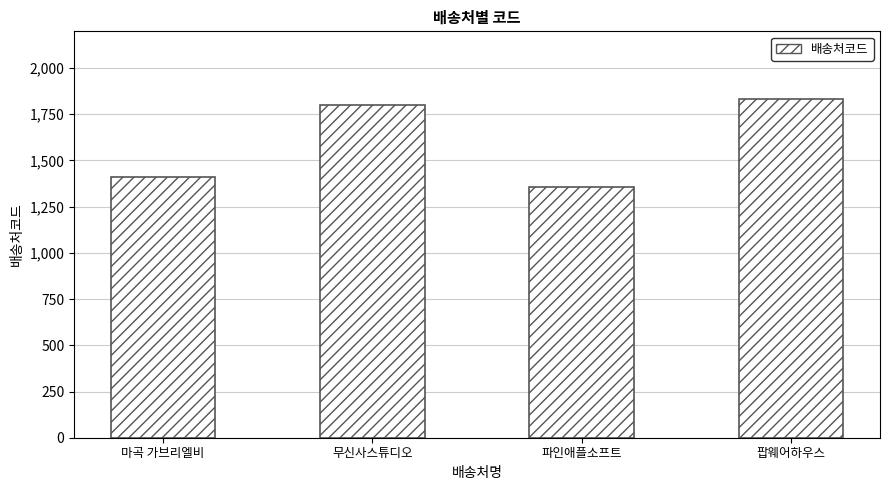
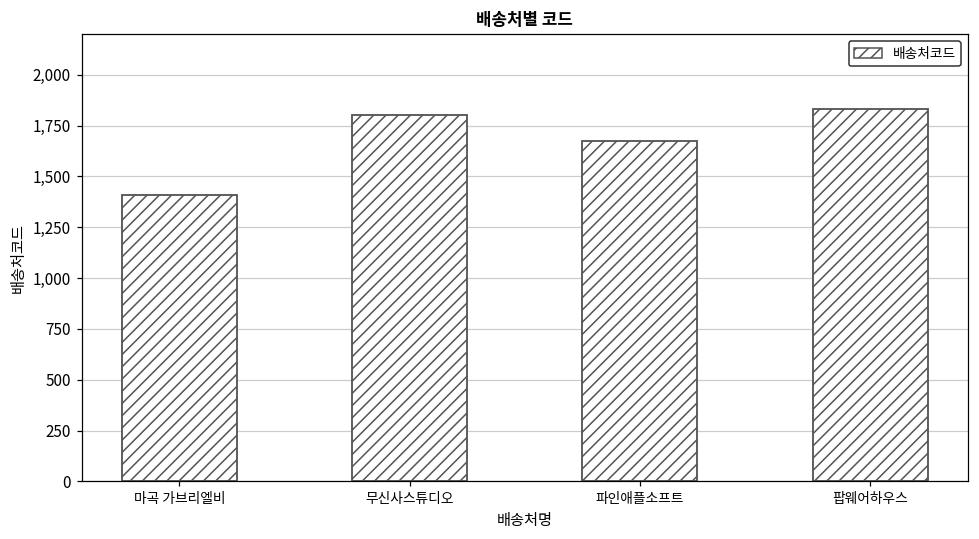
파인애플소프트: 1,360 -> 1,680
